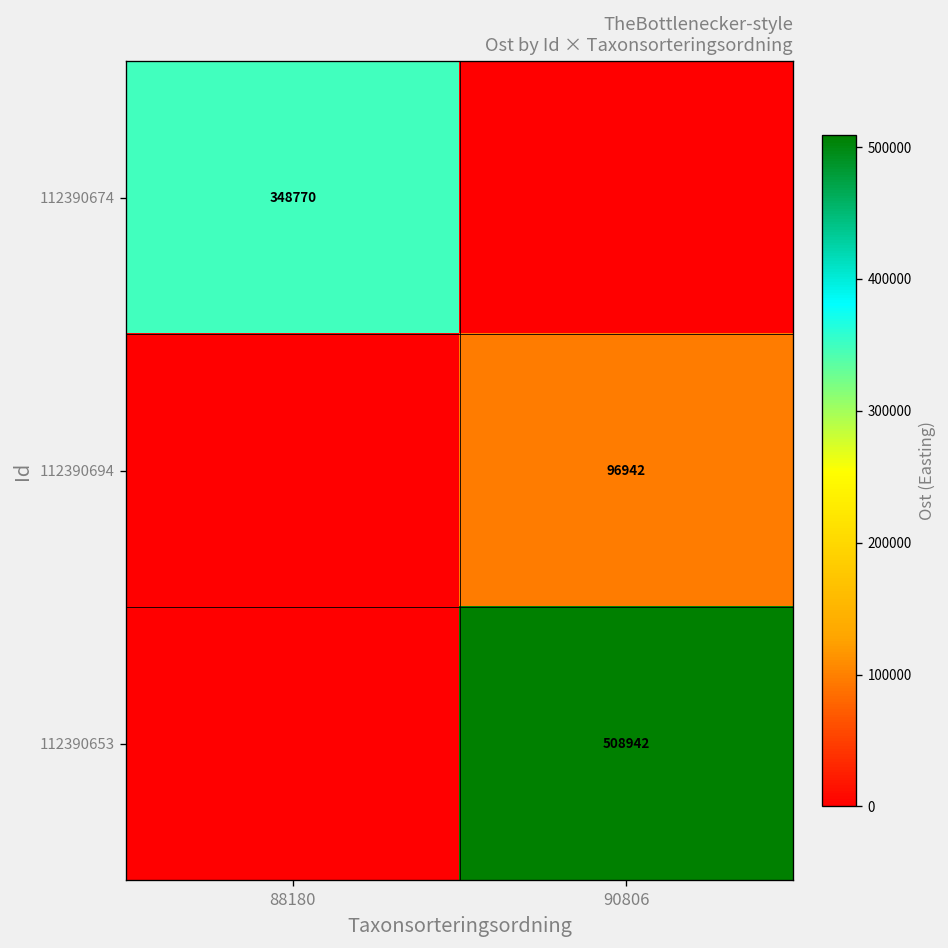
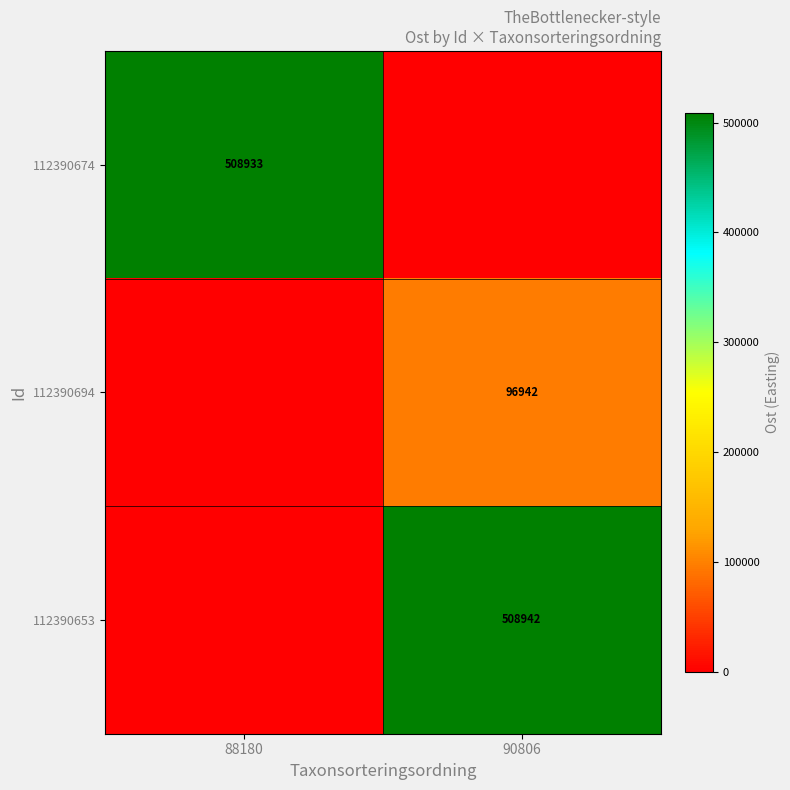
112390674, 88180: 348770 -> 508933
